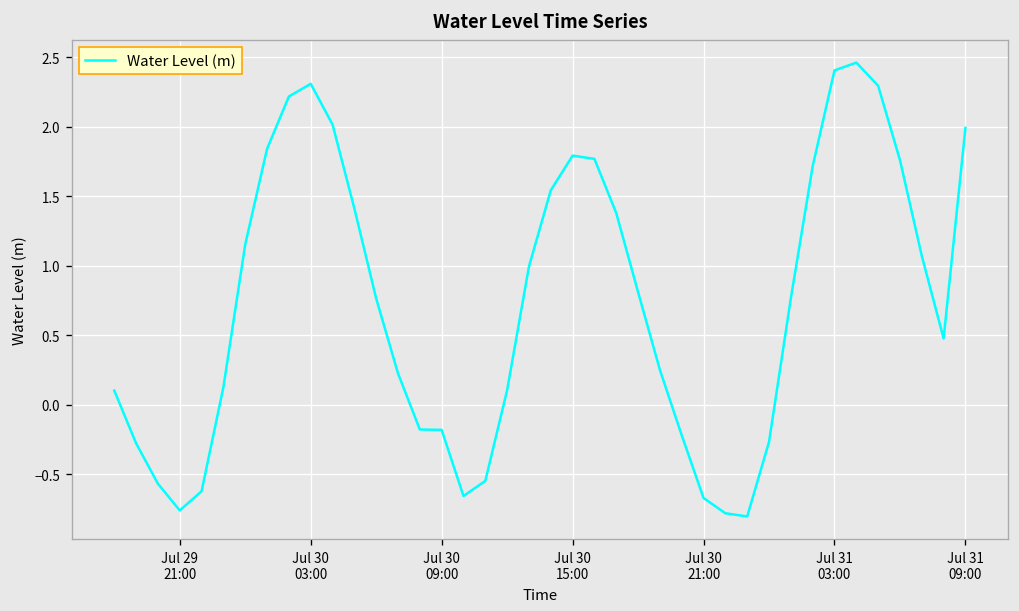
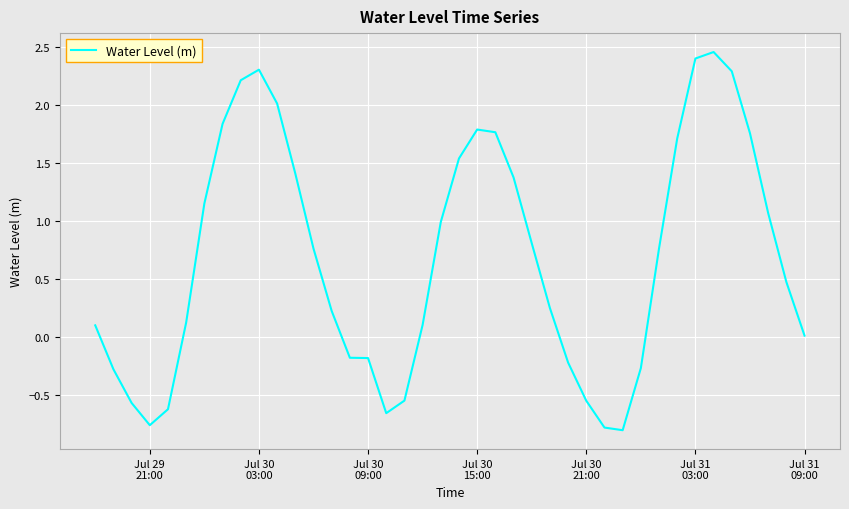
Jul 30 21:00: -0.67 -> -0.55
Jul 31 09:00: 1.99 -> 0.01
